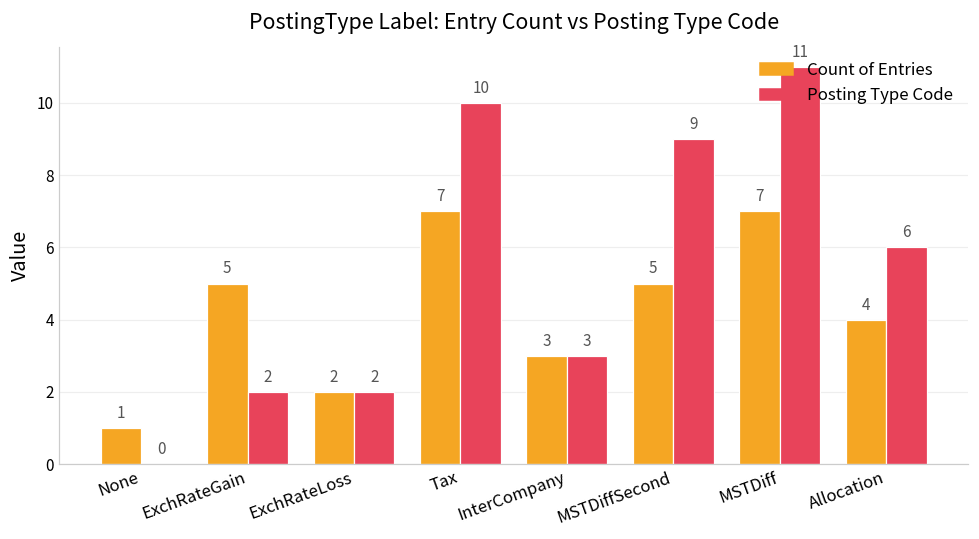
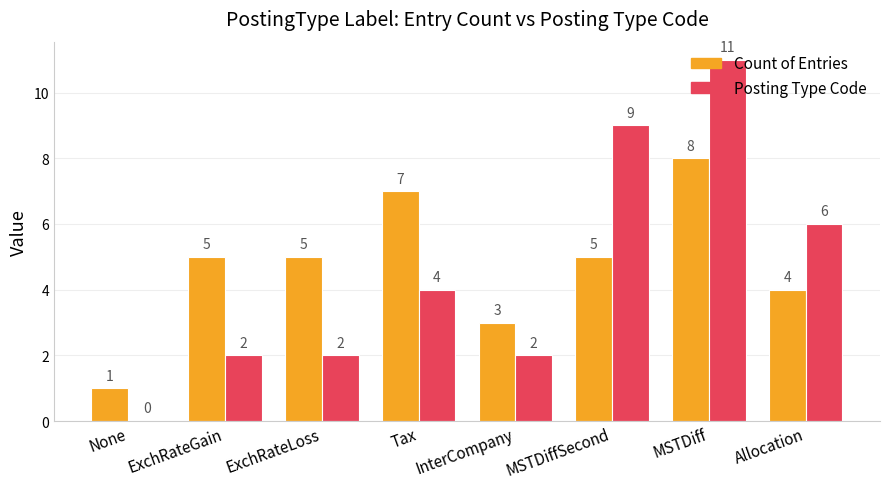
Count of Entries, ExchRateLoss: 2 -> 5
Posting Type Code, Tax: 10 -> 4
Posting Type Code, InterCompany: 3 -> 2
Count of Entries, MSTDiff: 7 -> 8
